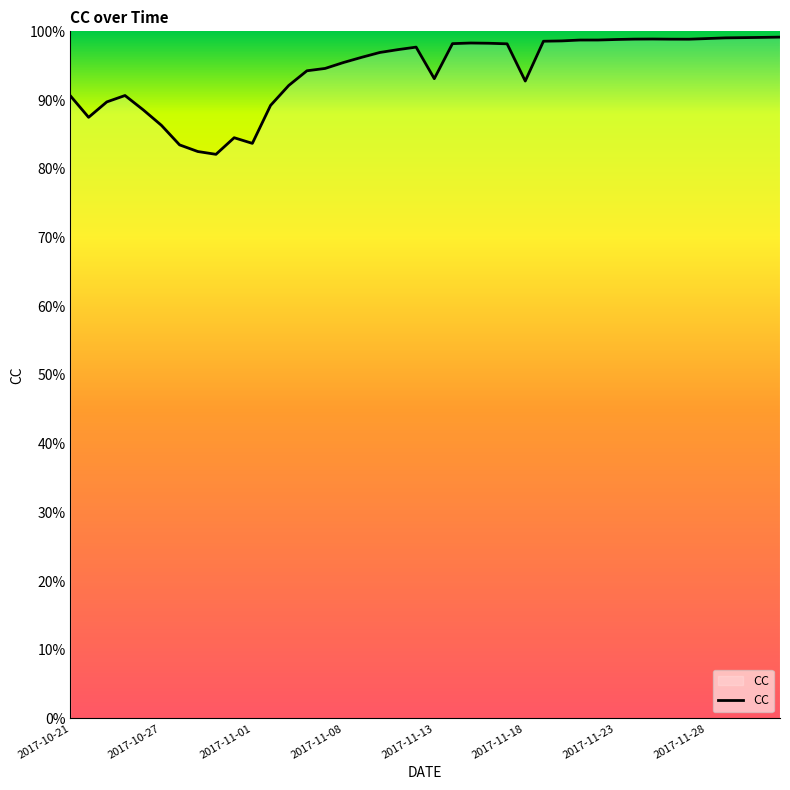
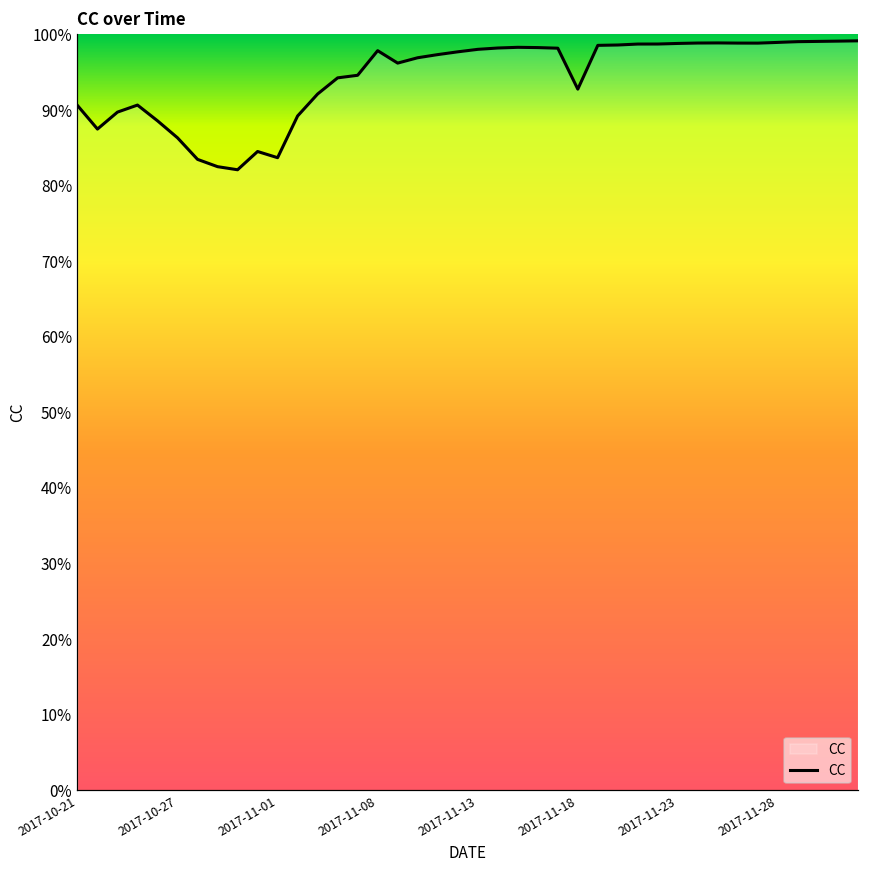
2017-11-08: 95% -> 98%
2017-11-13: 93% -> 98%
